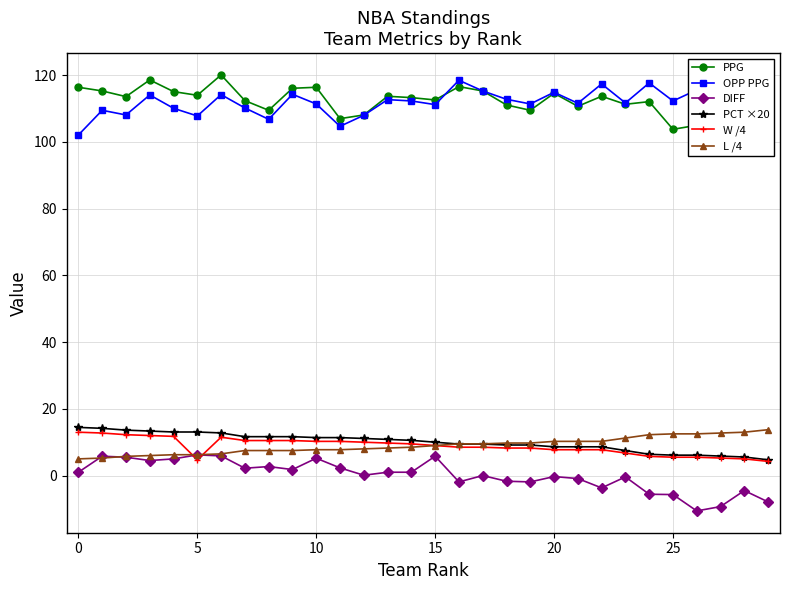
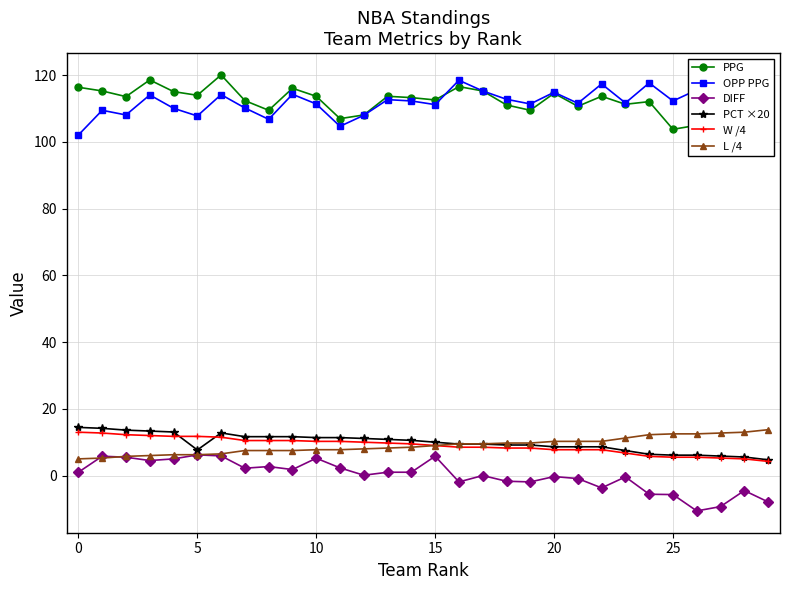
PCT ×20, 5: 13 -> 8
W /4, 5: 5 -> 12
PPG, 10: 116 -> 114
